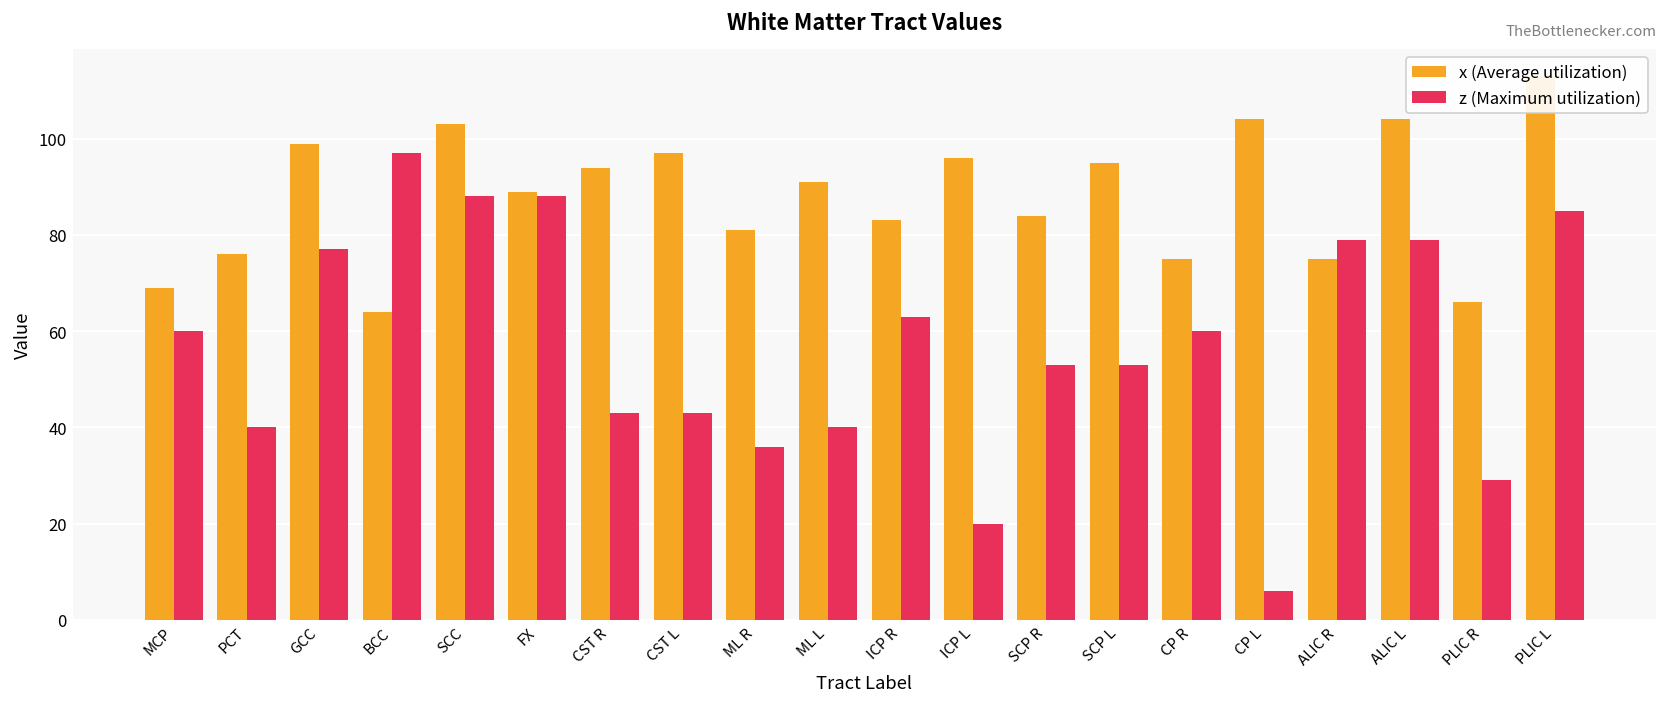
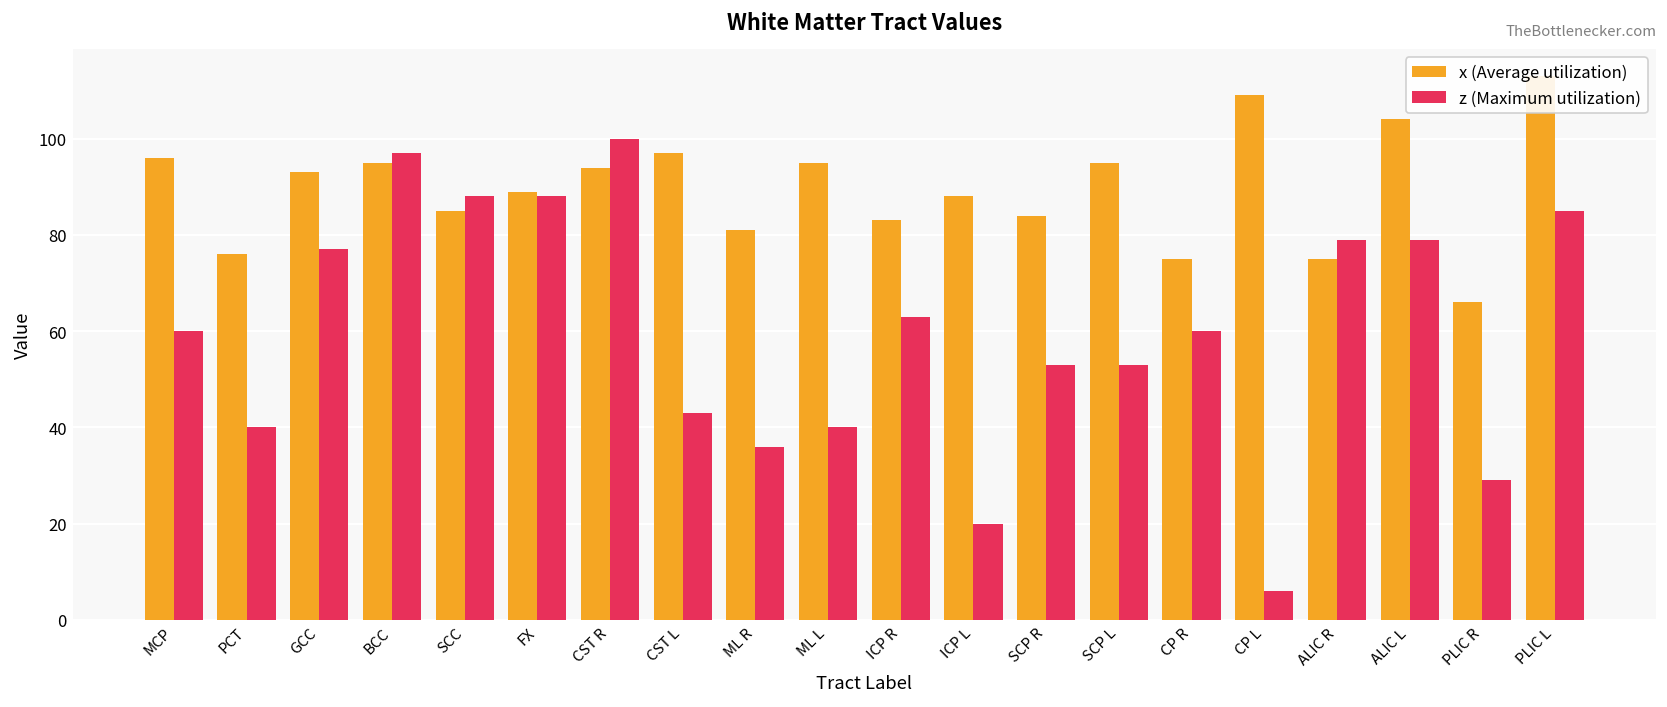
x (Average utilization), MCP: 69 -> 96
x (Average utilization), GCC: 99 -> 93
x (Average utilization), BCC: 64 -> 95
x (Average utilization), SCC: 103 -> 85
z (Maximum utilization), CST R: 43 -> 100
x (Average utilization), ML L: 91 -> 95
x (Average utilization), ICP L: 96 -> 88
x (Average utilization), CP L: 104 -> 109
